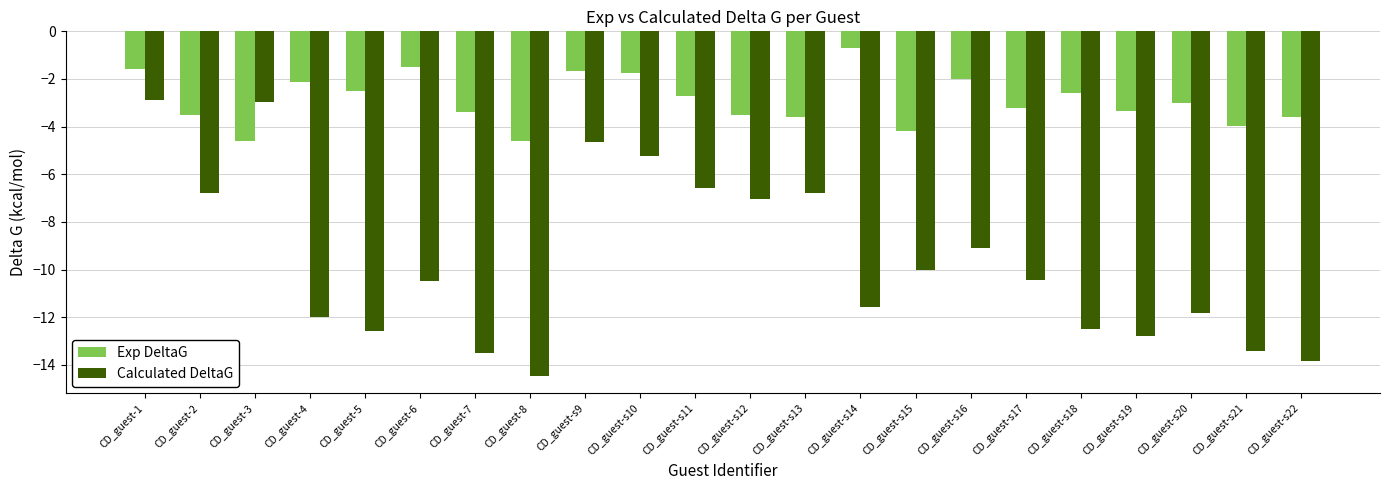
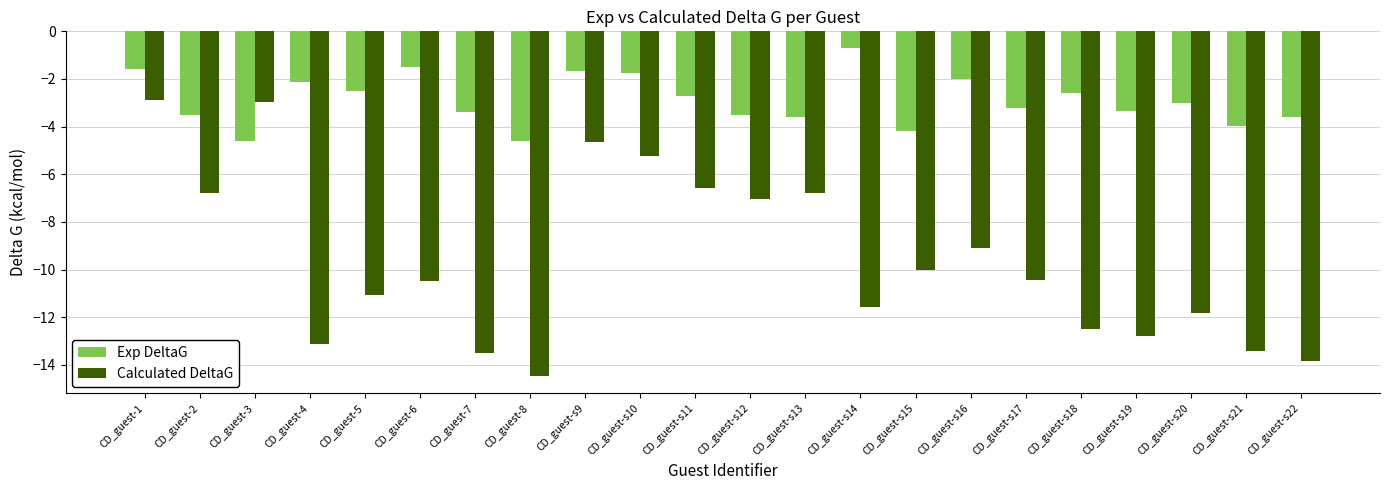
Calculated DeltaG, CD_guest-4: -12.0 -> -13.1
Calculated DeltaG, CD_guest-5: -12.6 -> -11.1
